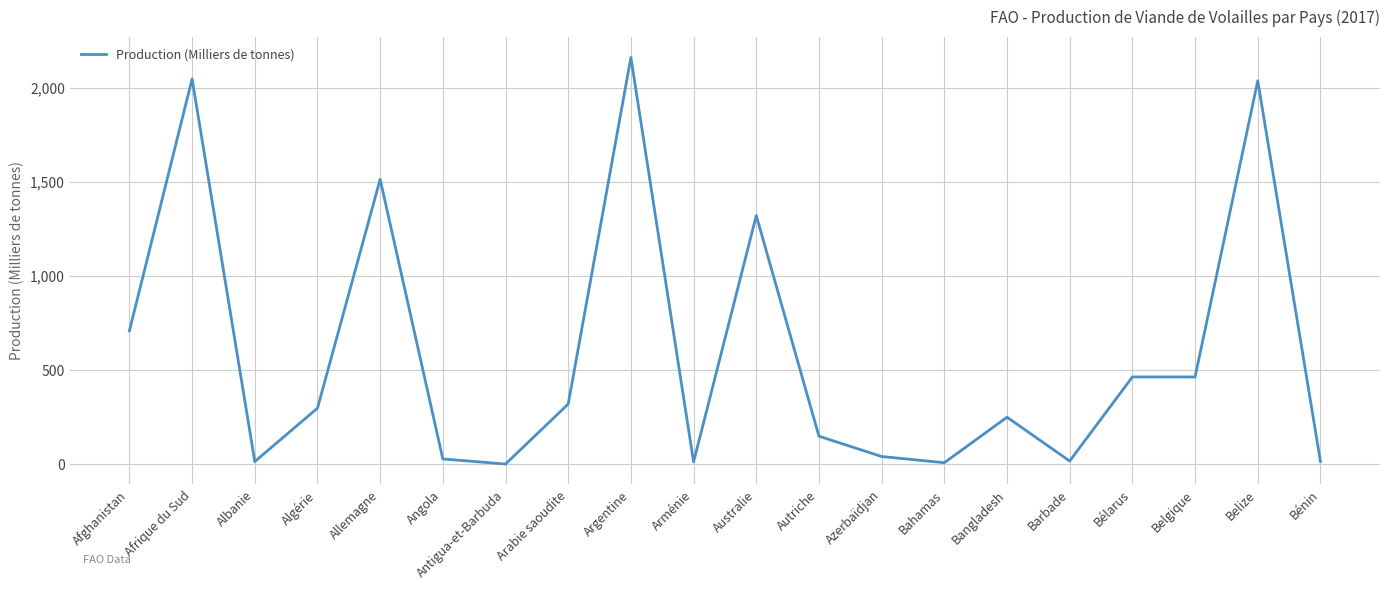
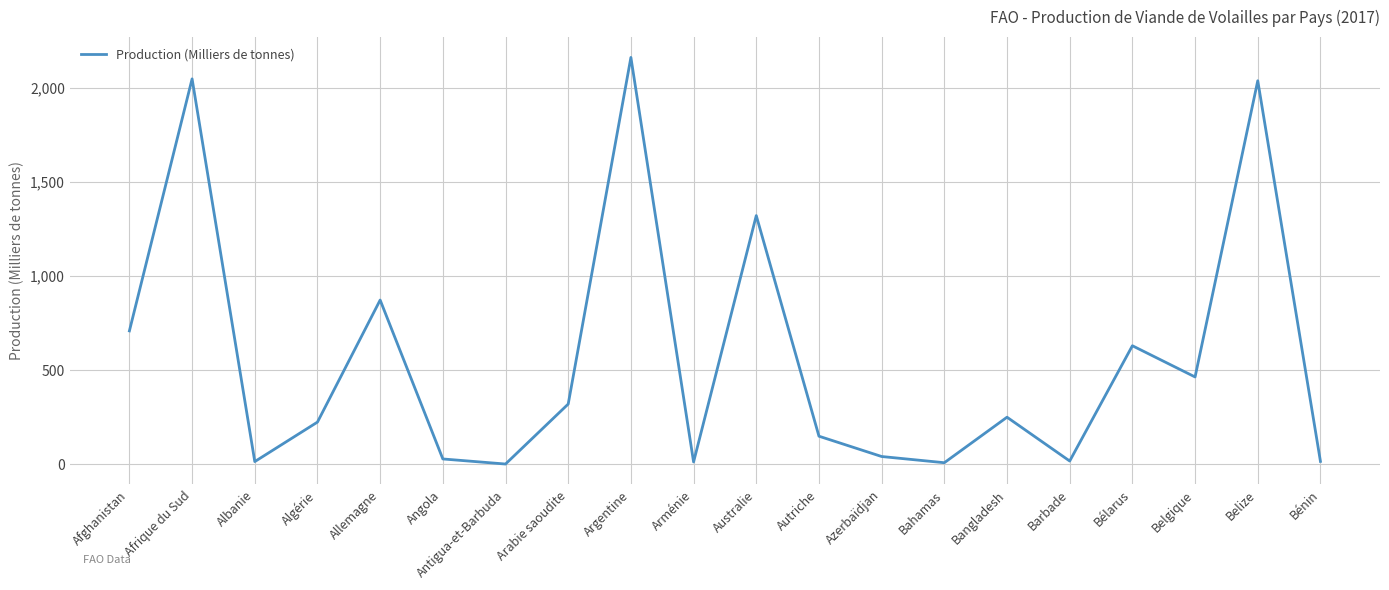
Algérie: 300 -> 220
Allemagne: 1,510 -> 870
Bélarus: 460 -> 630
